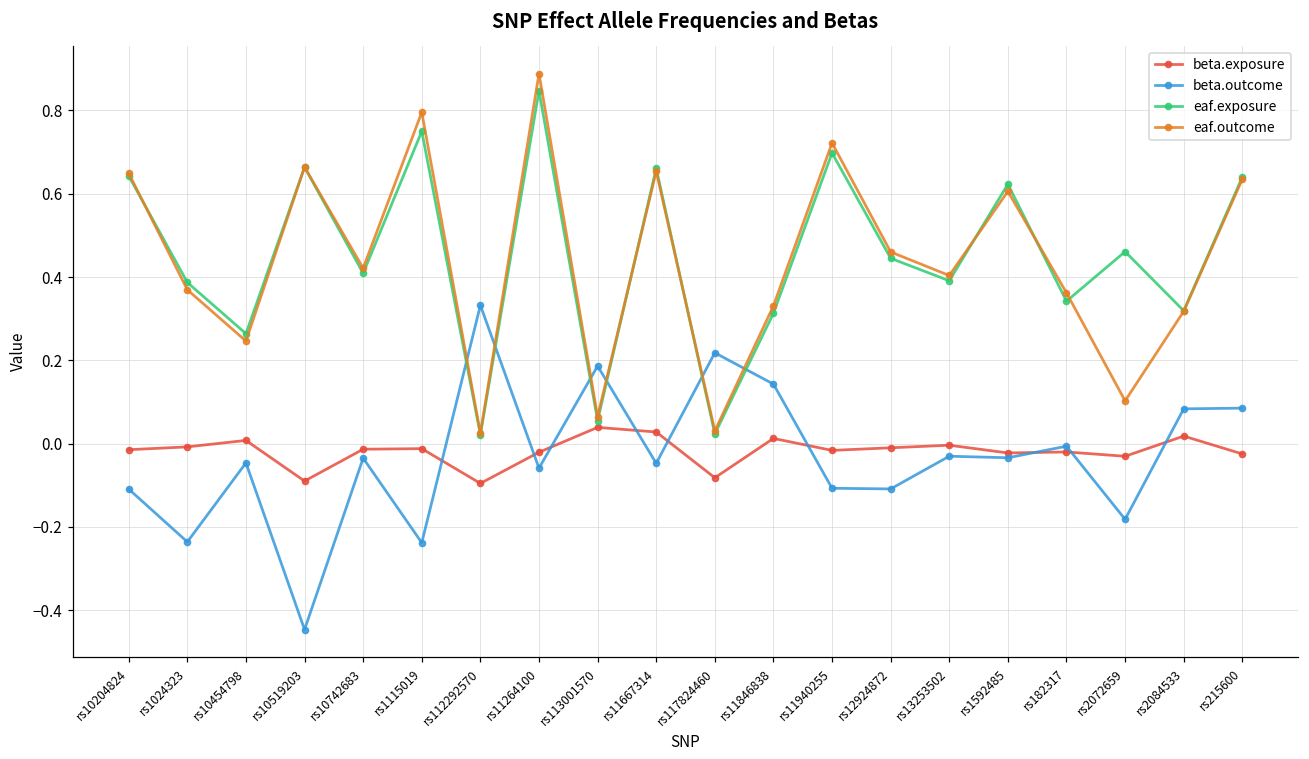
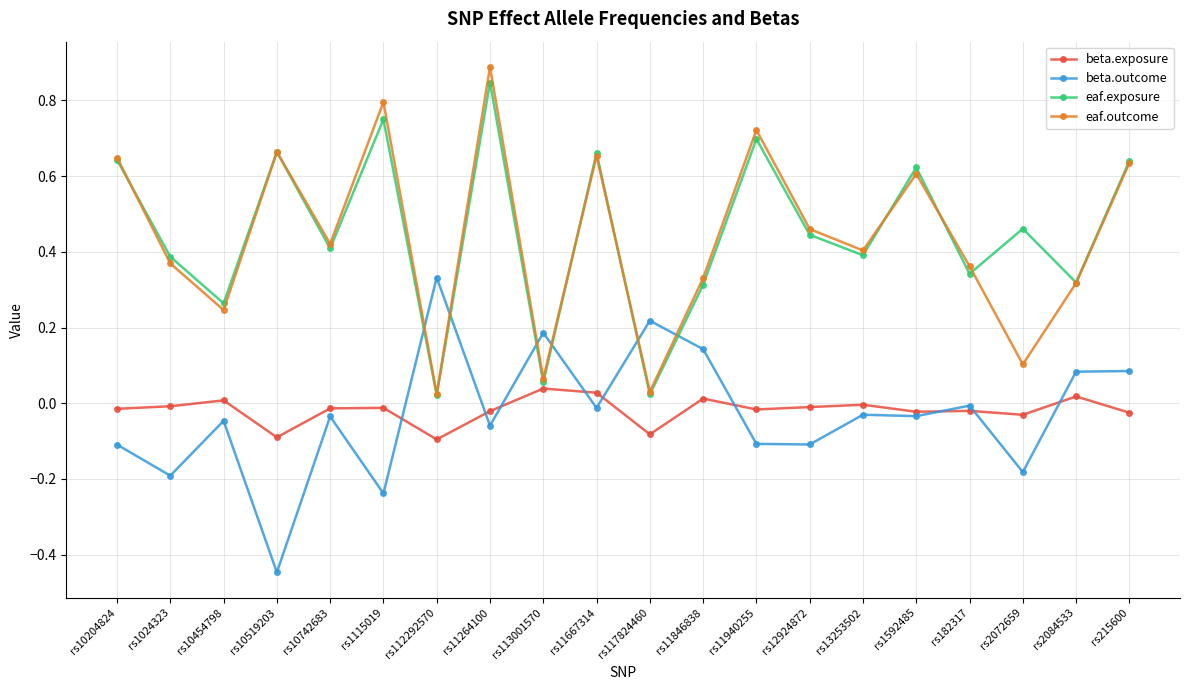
beta.outcome, rs1024323: -0.24 -> -0.19
beta.outcome, rs11667314: -0.05 -> -0.01
